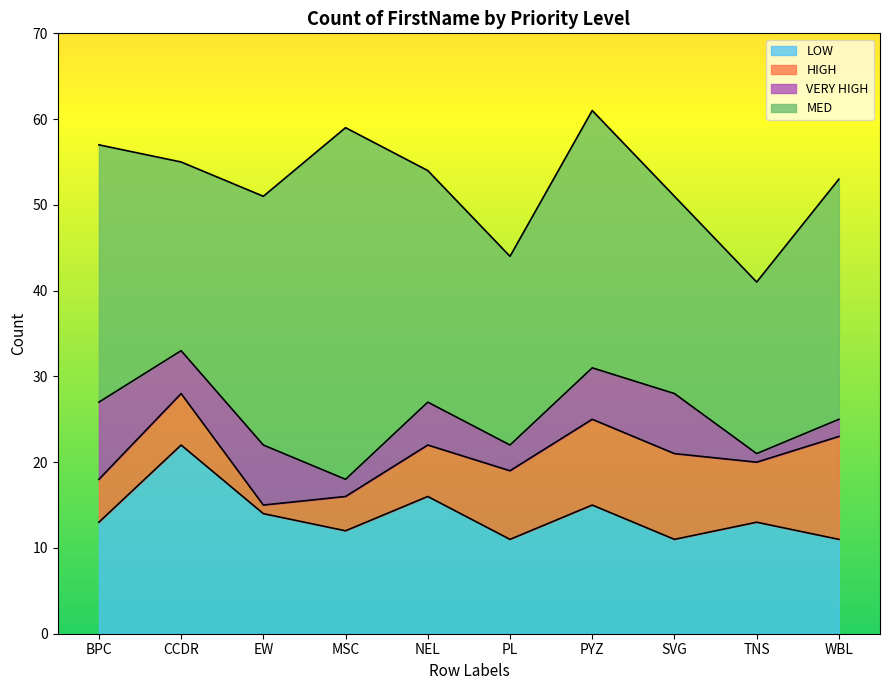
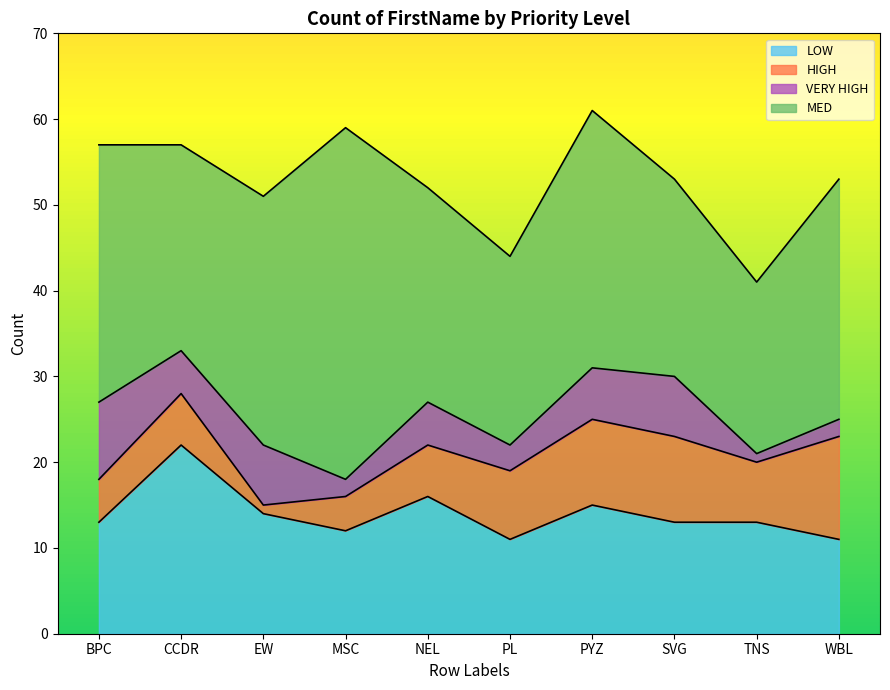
MED, CCDR: 22 -> 24
MED, NEL: 27 -> 25
LOW, SVG: 11 -> 13
